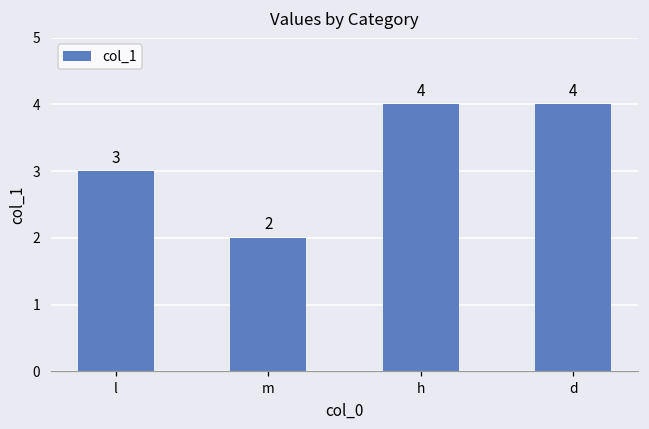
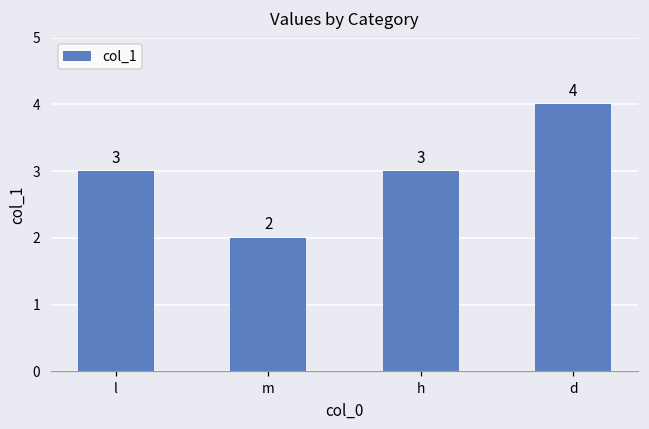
h: 4 -> 3
